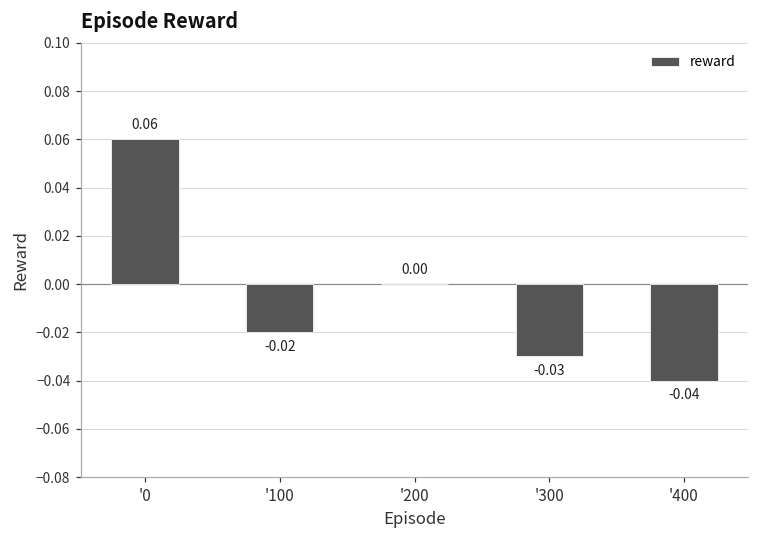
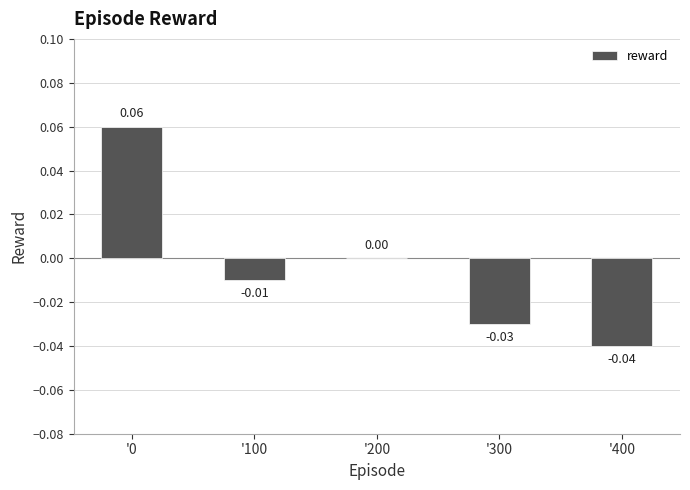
'100: -0.02 -> -0.01
